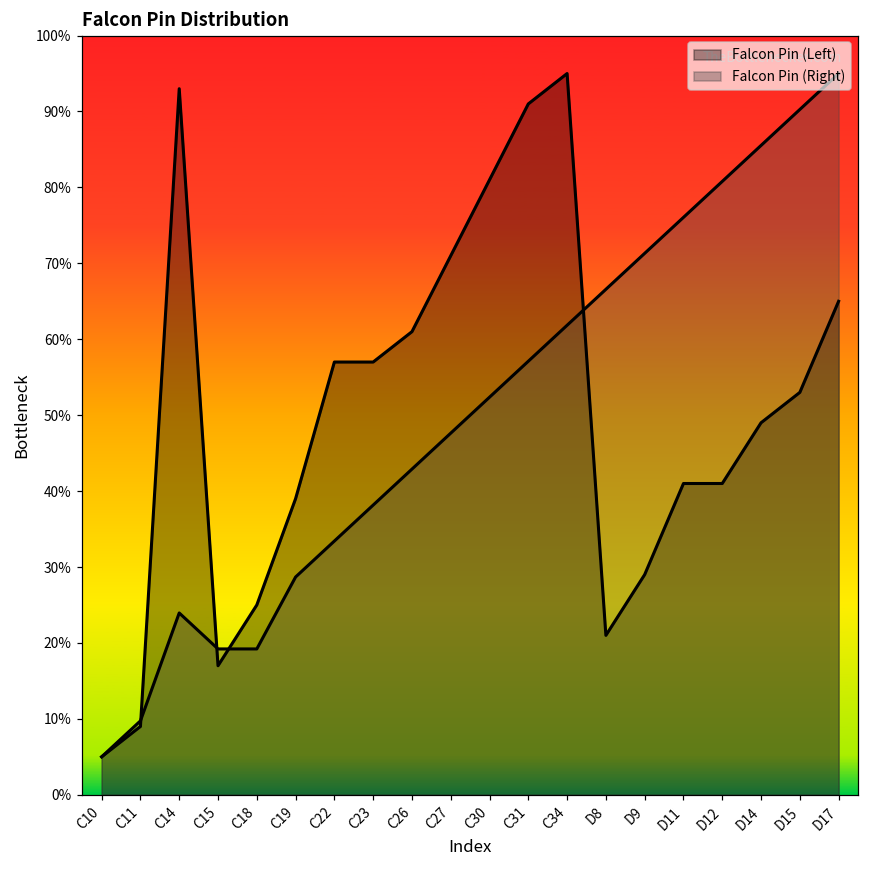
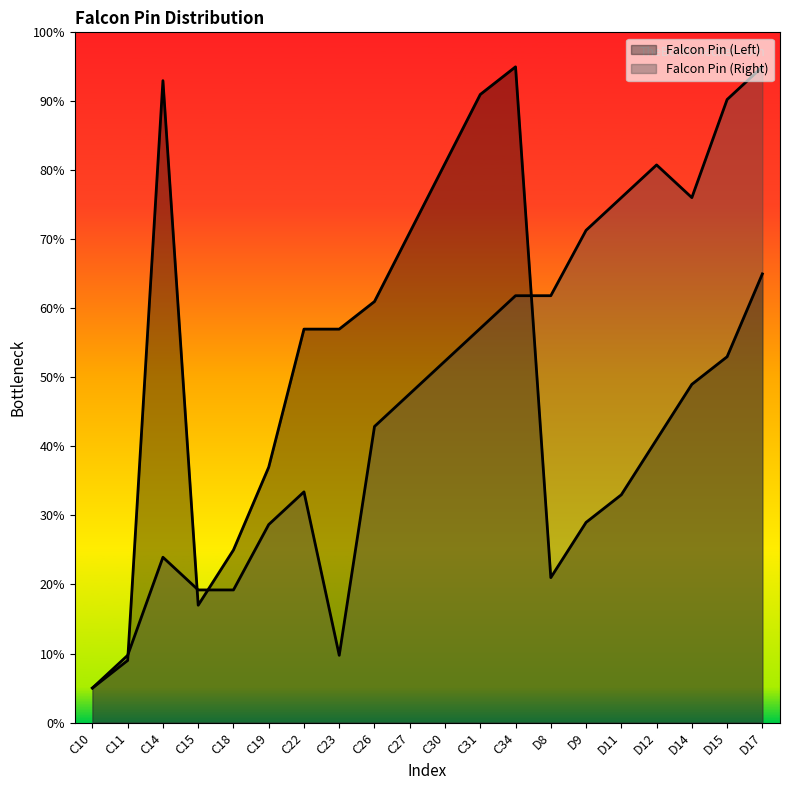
Falcon Pin (Left), C19: 39% -> 37%
Falcon Pin (Right), C23: 38% -> 10%
Falcon Pin (Right), D8: 67% -> 62%
Falcon Pin (Left), D11: 41% -> 33%
Falcon Pin (Right), D14: 86% -> 76%
